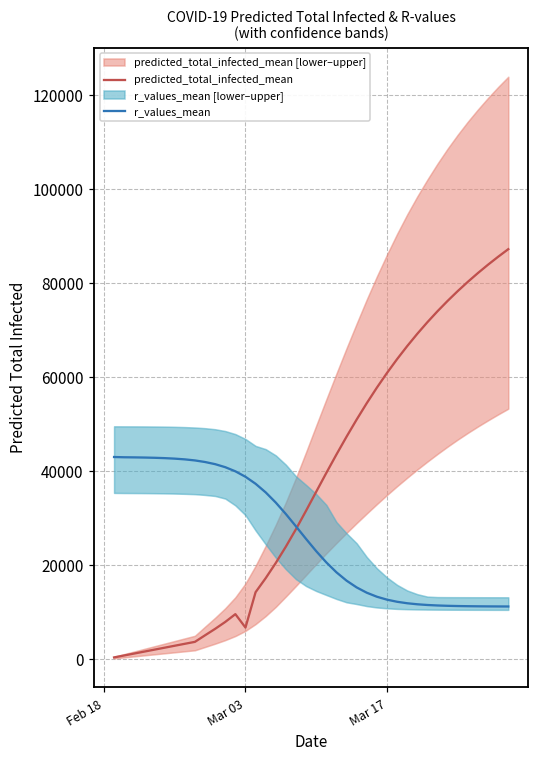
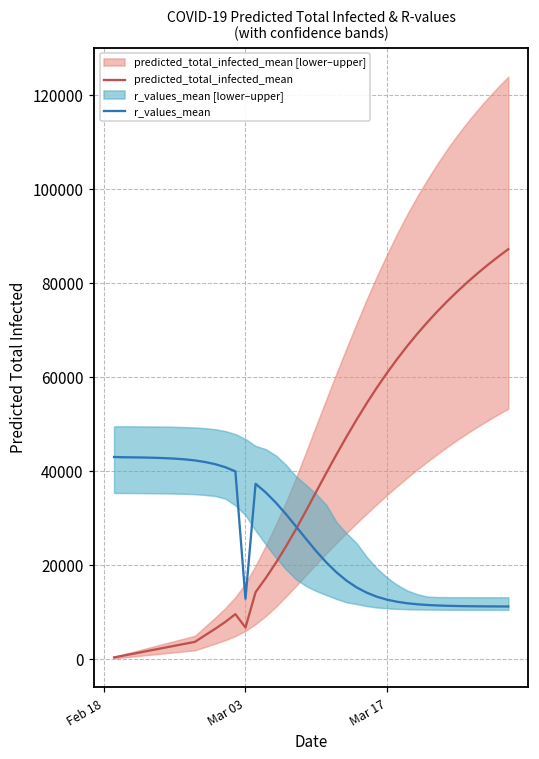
r_values_mean, Mar 03: 39000 -> 13000
